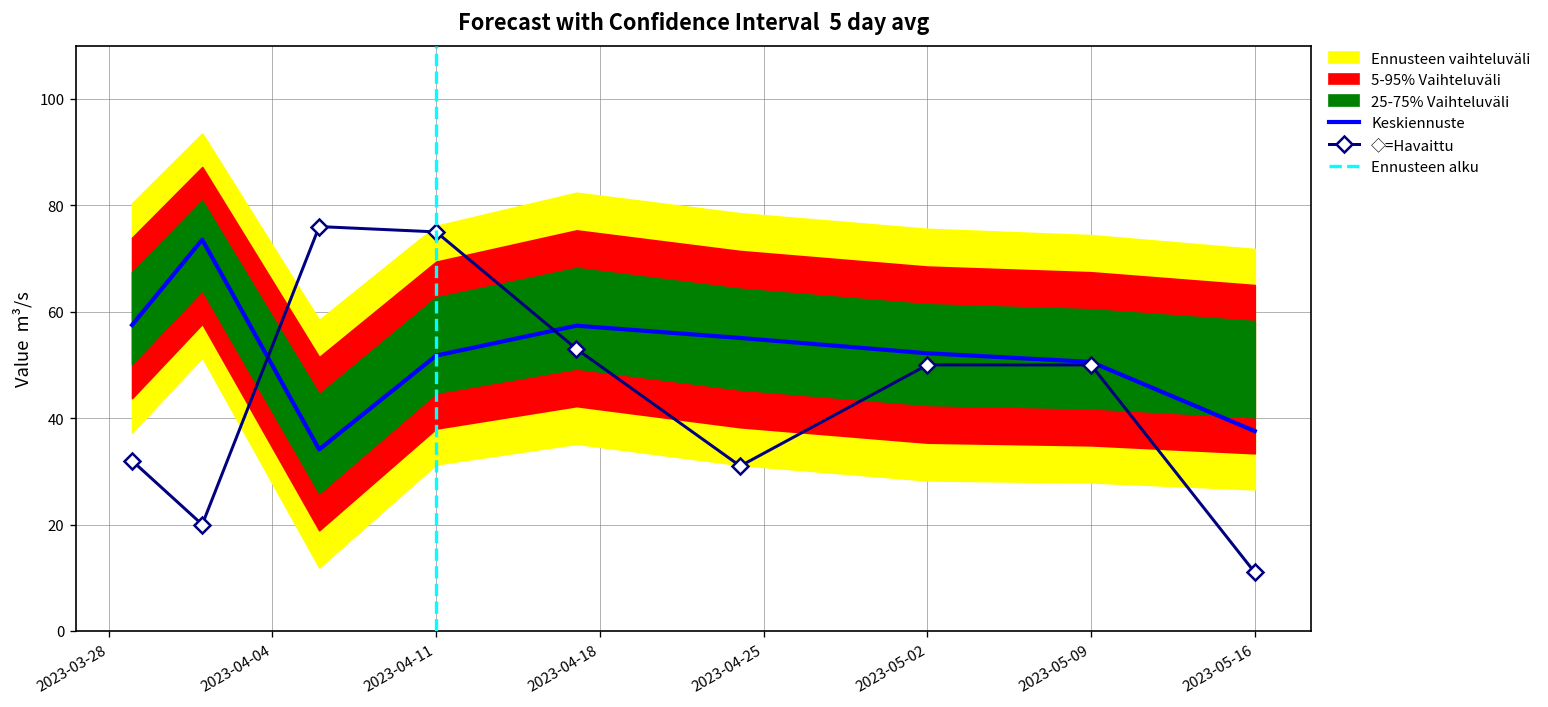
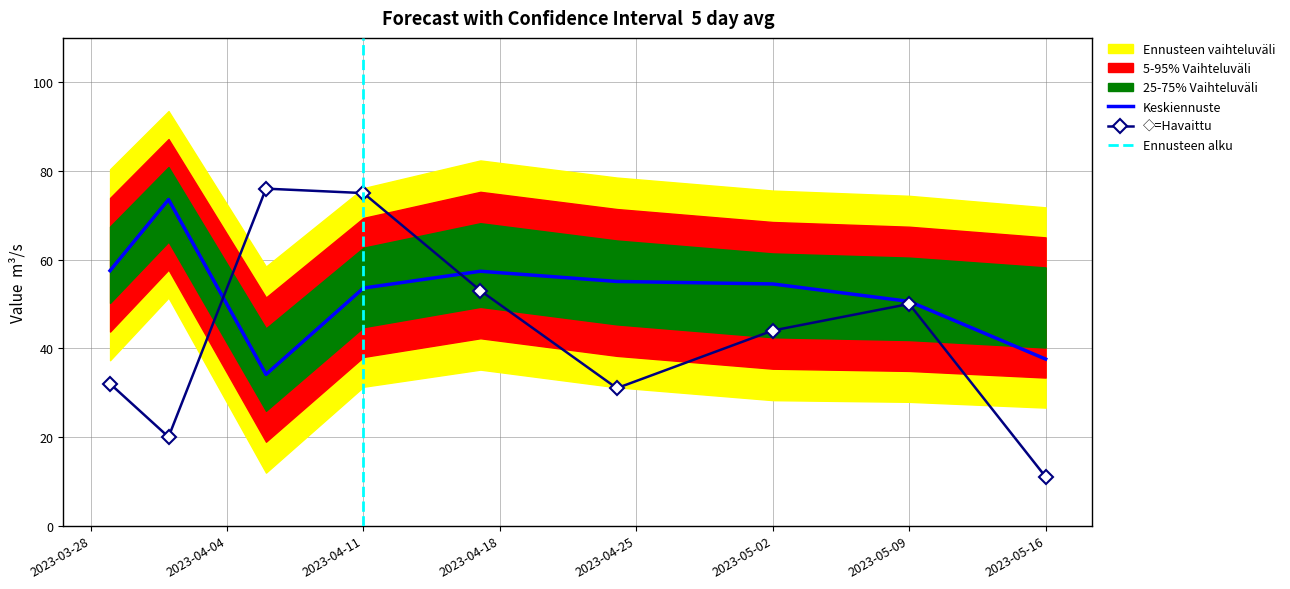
Keskiennuste, 2023-04-11: 52 -> 54
Keskiennuste, 2023-05-02: 52 -> 55
◇=Havaittu, 2023-05-02: 50 -> 44
